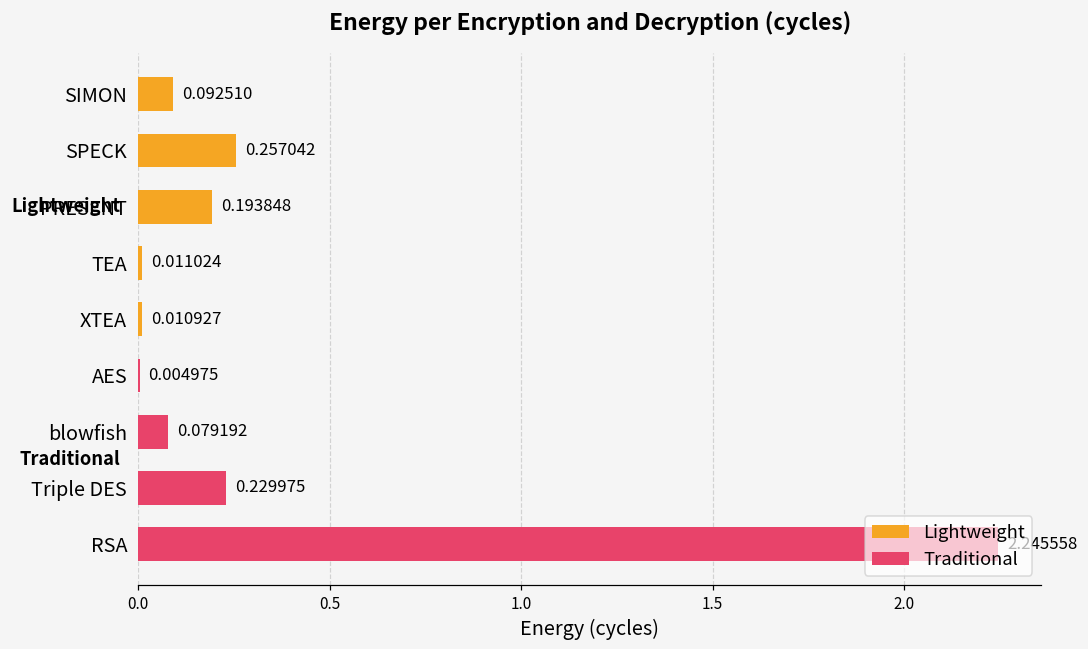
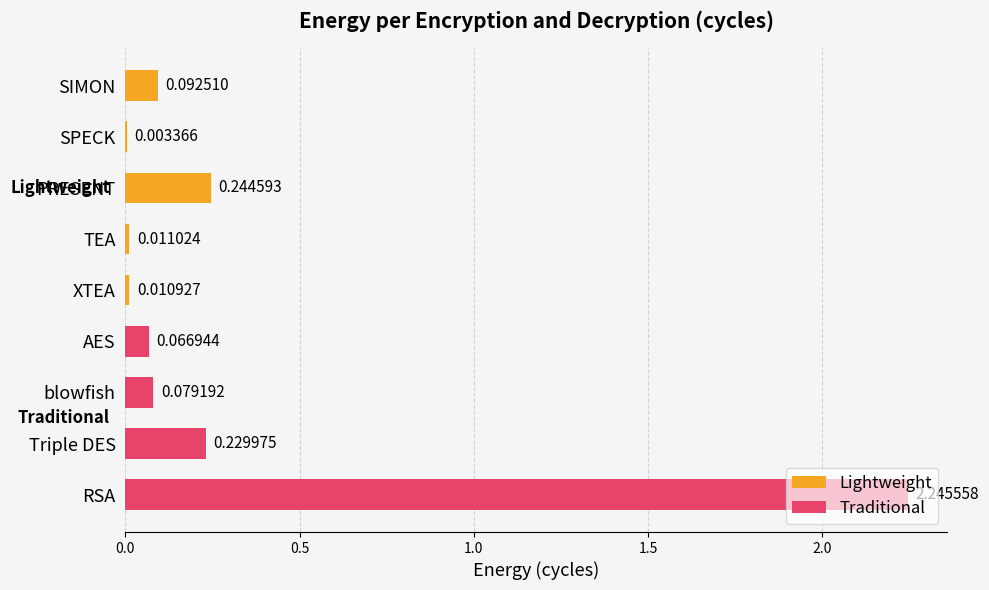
Lightweight, SPECK: 0.257042 -> 0.003366
Lightweight, PRESENT: 0.193848 -> 0.244593
Traditional, AES: 0.004975 -> 0.066944
